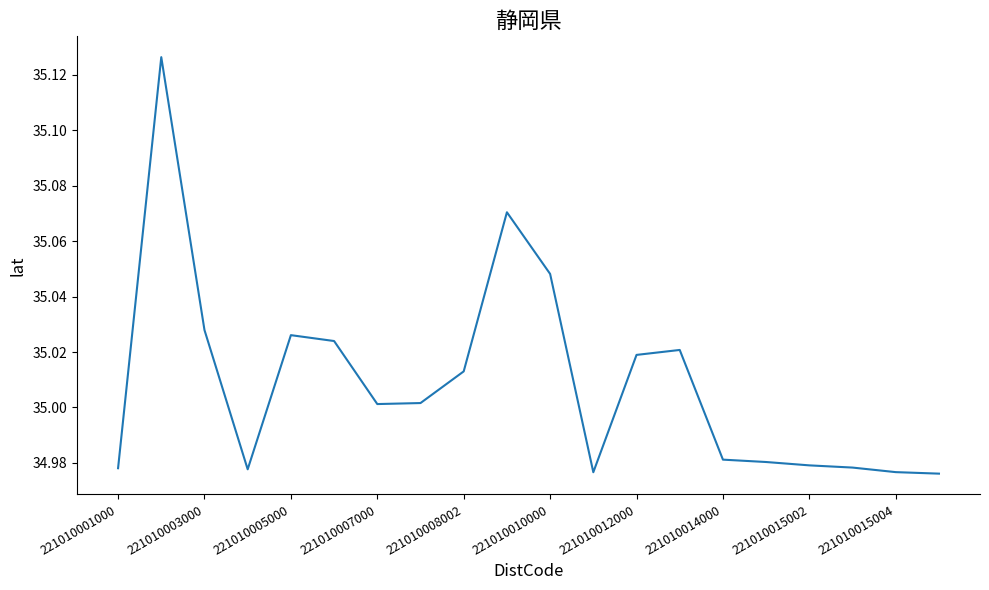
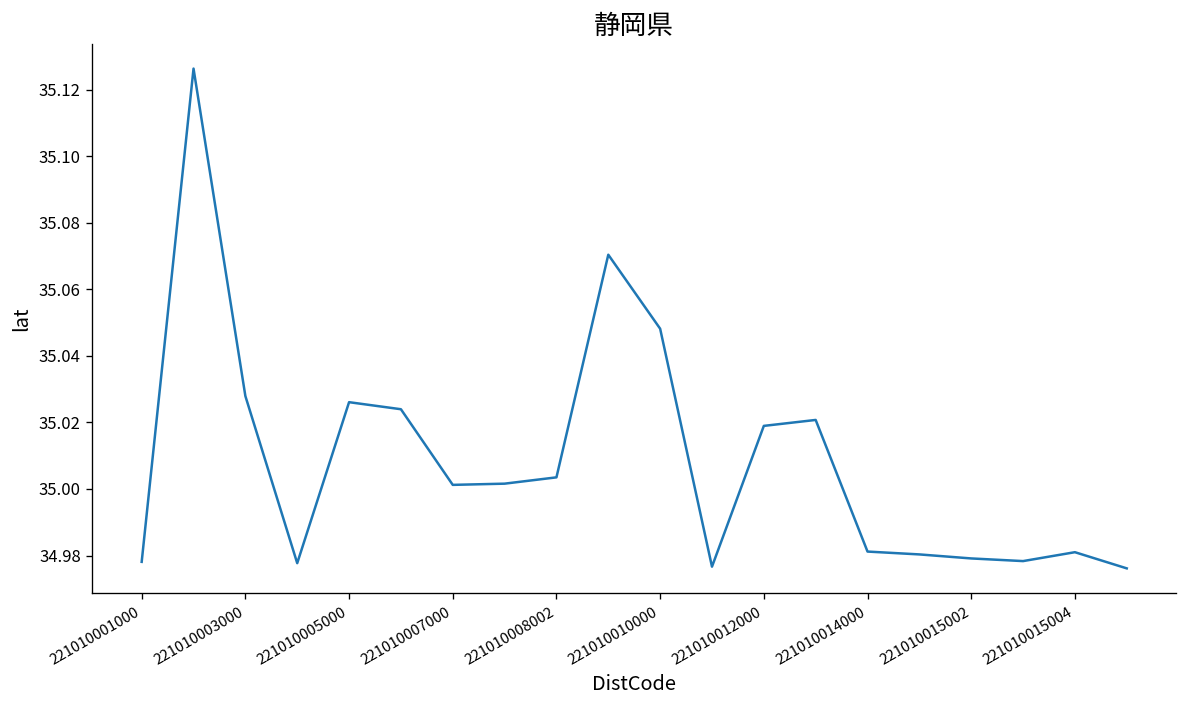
221010008002: 35.013 -> 35.003
221010015004: 34.977 -> 34.981
